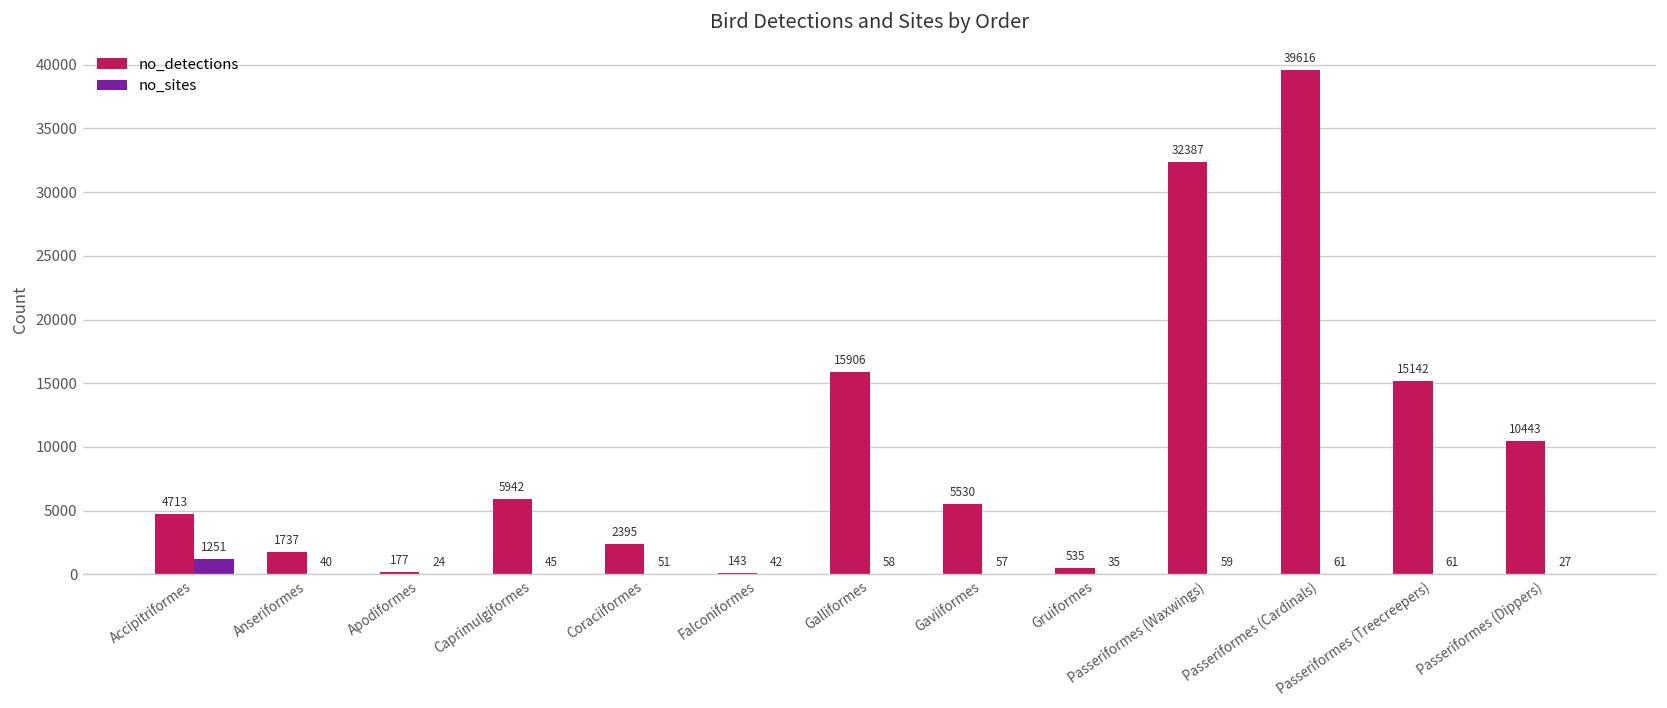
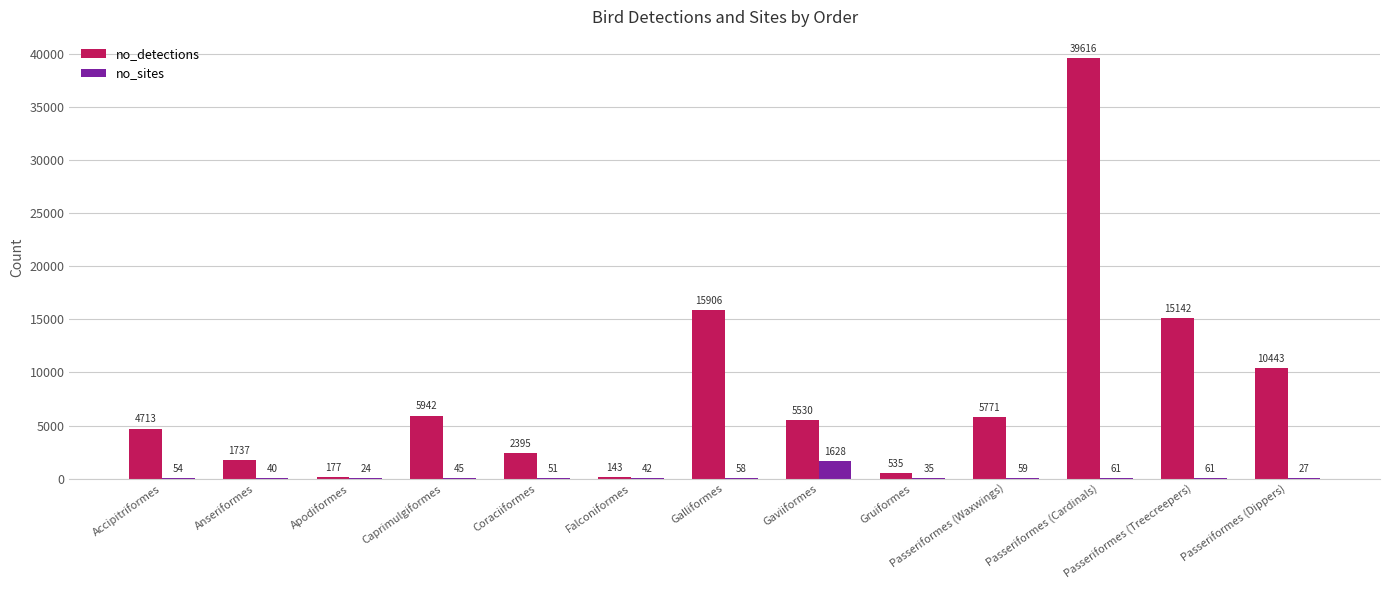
no_sites, Accipitriformes: 1251 -> 54
no_sites, Gaviiformes: 57 -> 1628
no_detections, Passeriformes (Waxwings): 32387 -> 5771
